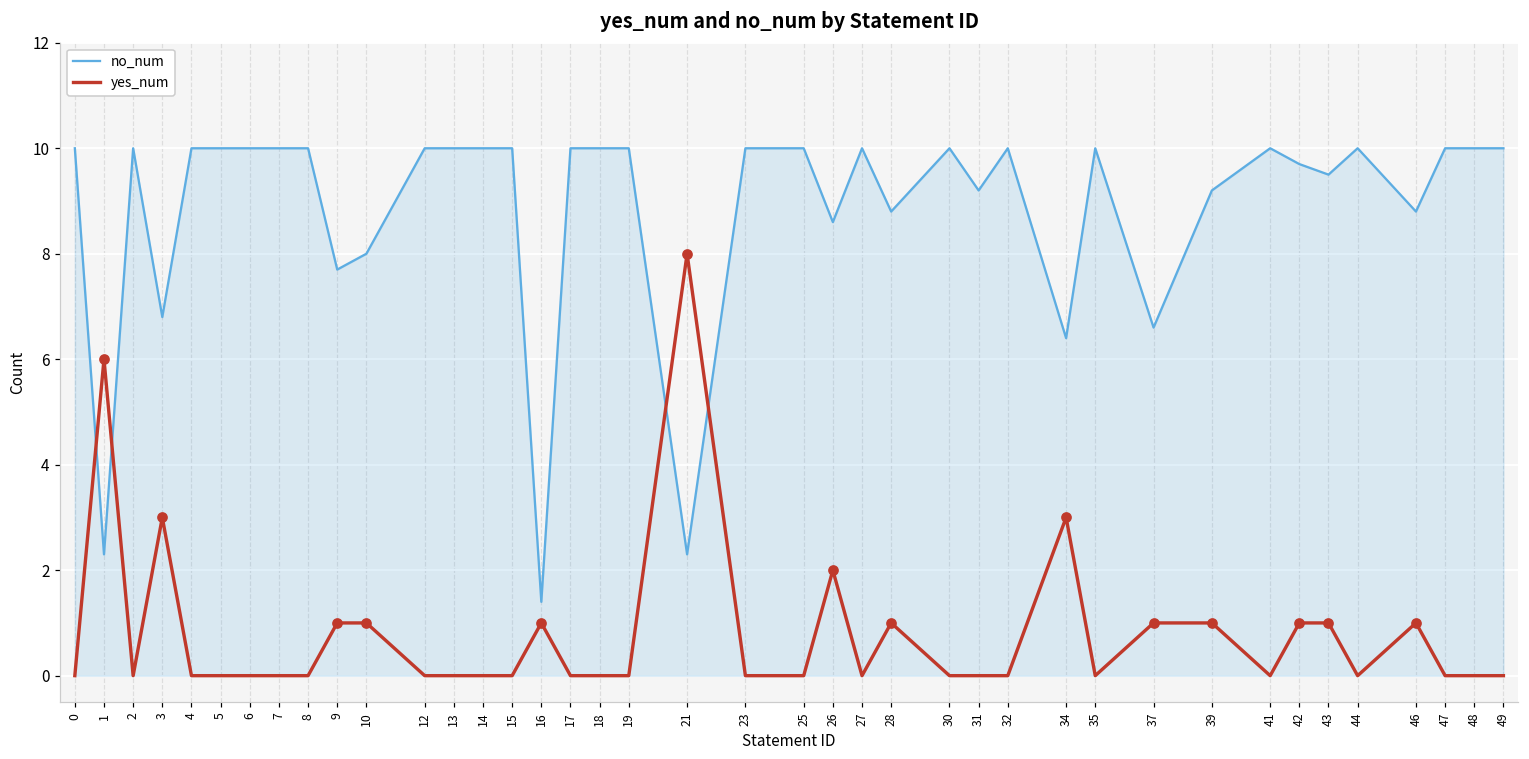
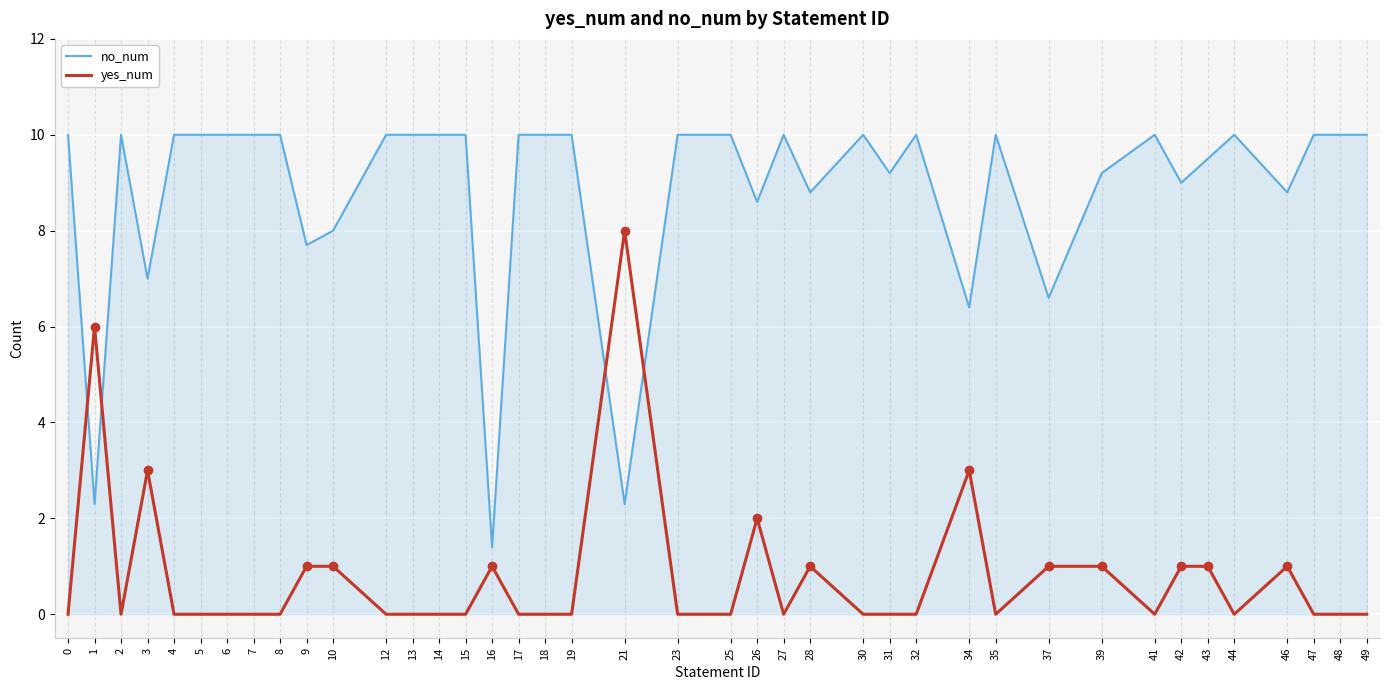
no_num, 3: 6.8 -> 7.0
no_num, 42: 9.7 -> 9.0
